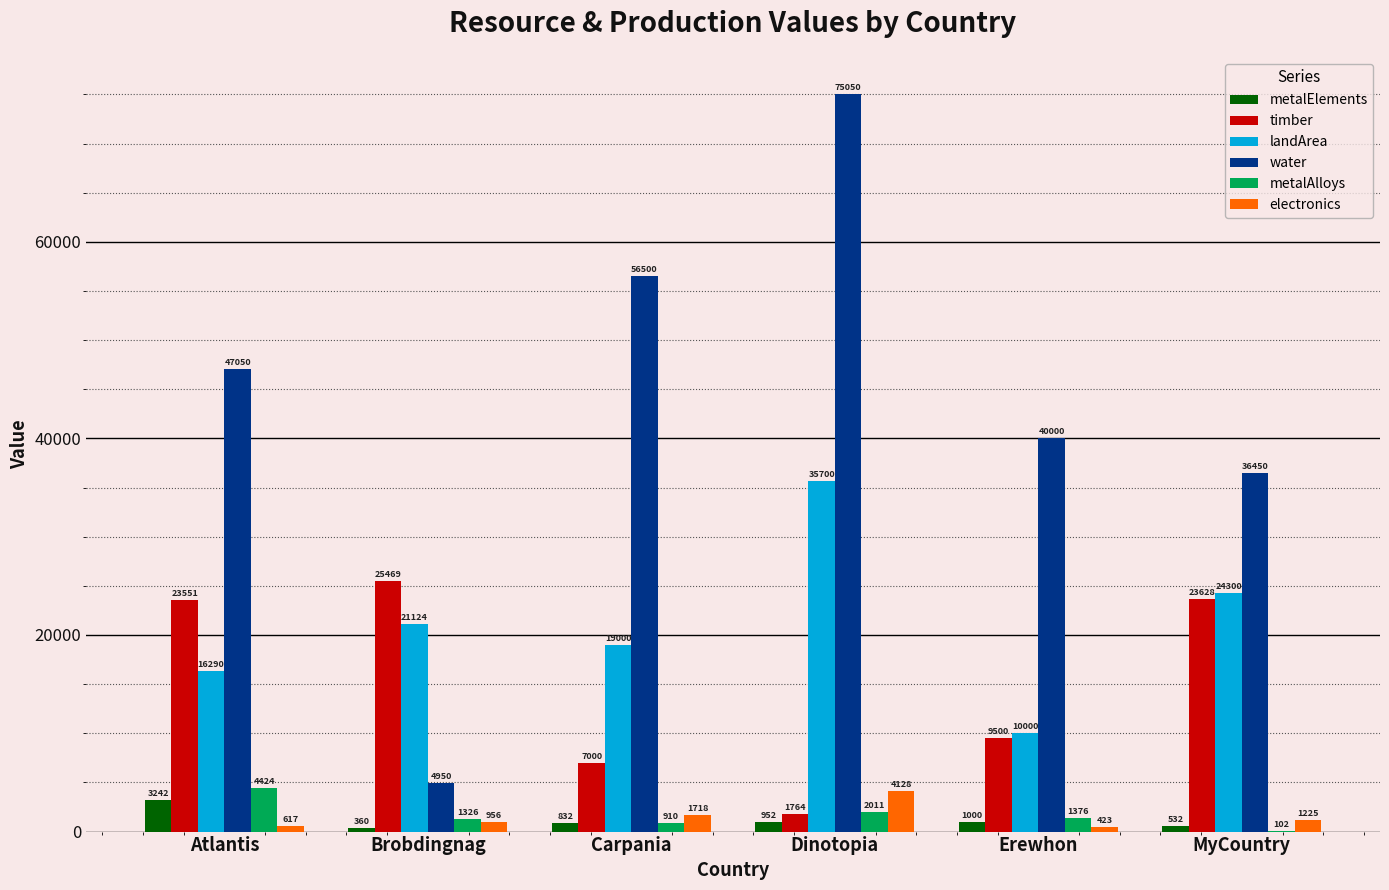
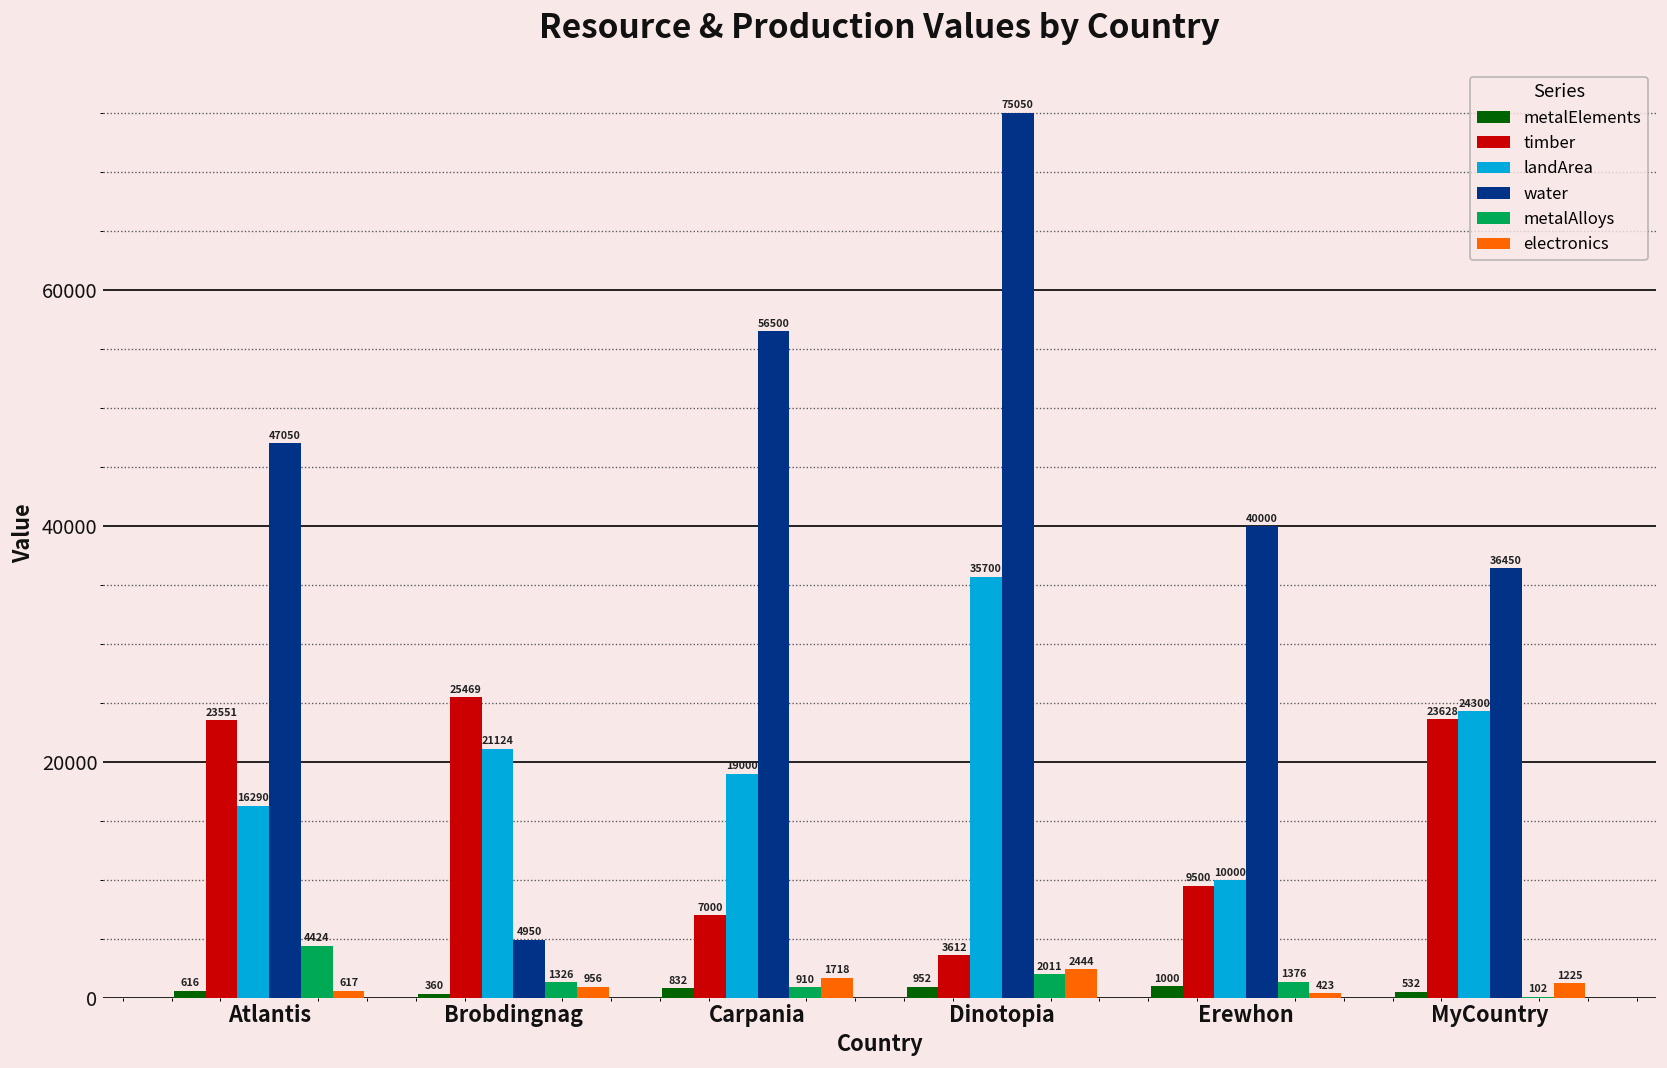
metalElements, Atlantis: 3242 -> 616
timber, Dinotopia: 1764 -> 3612
electronics, Dinotopia: 4128 -> 2444
